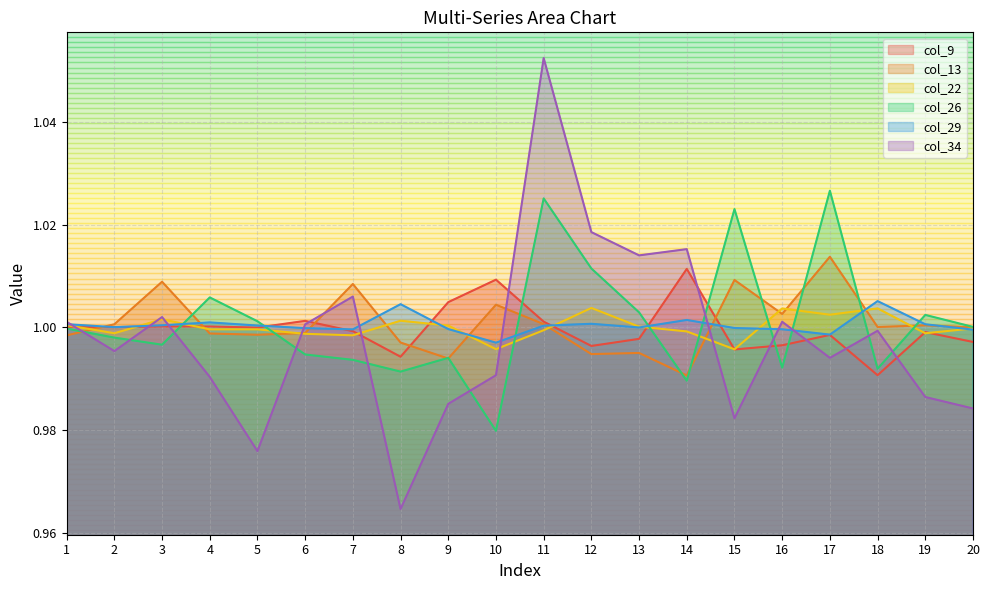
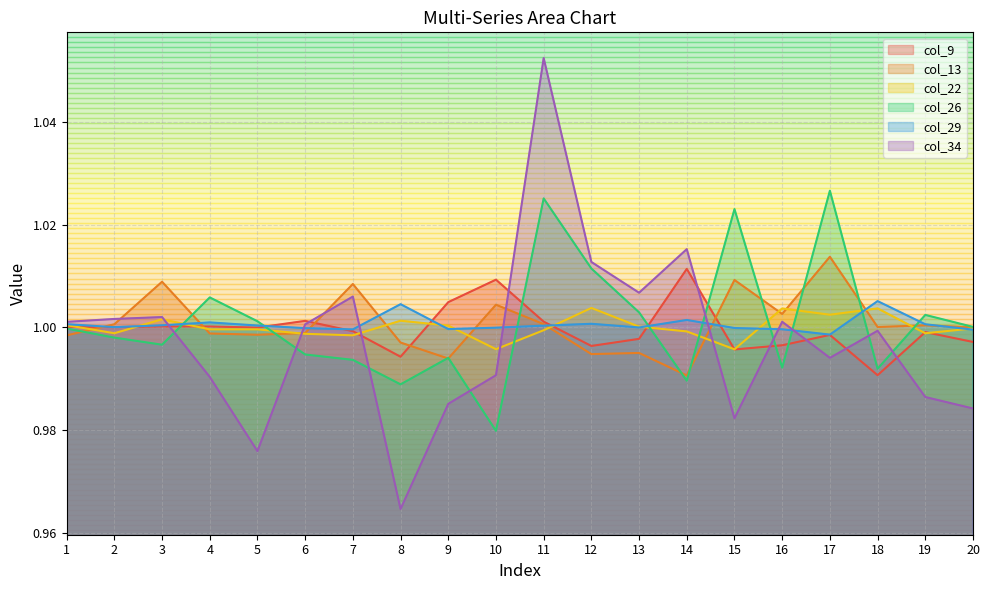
col_34, 2: 0.995 -> 1.002
col_26, 8: 0.991 -> 0.989
col_29, 10: 0.997 -> 1.000
col_34, 12: 1.019 -> 1.013
col_34, 13: 1.014 -> 1.007
